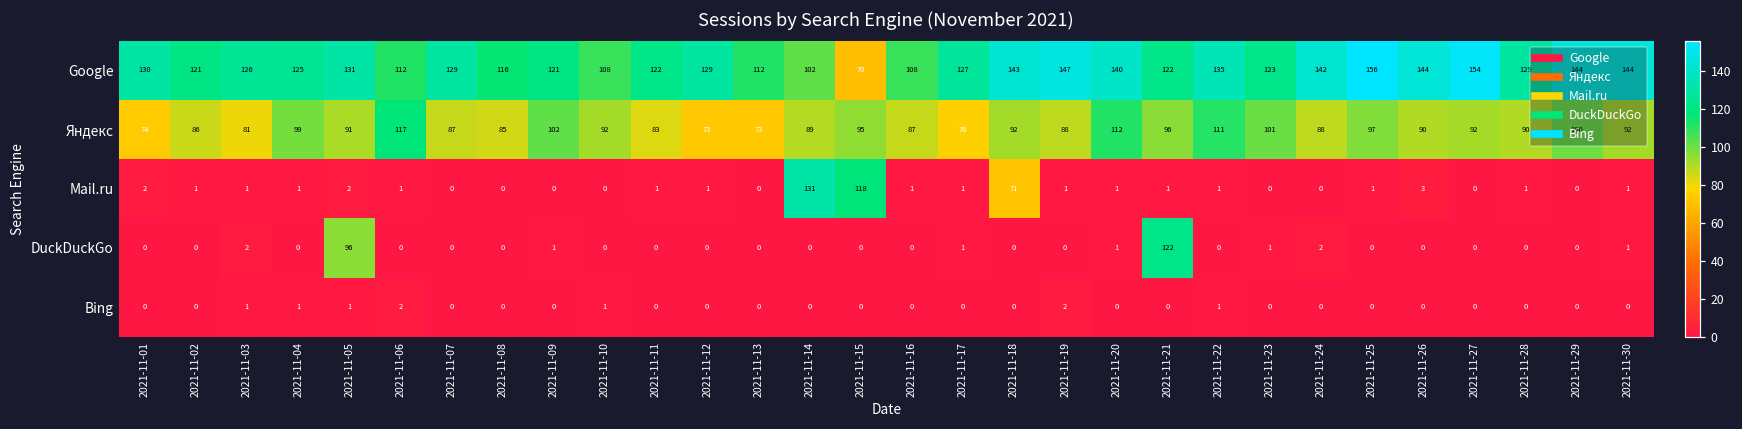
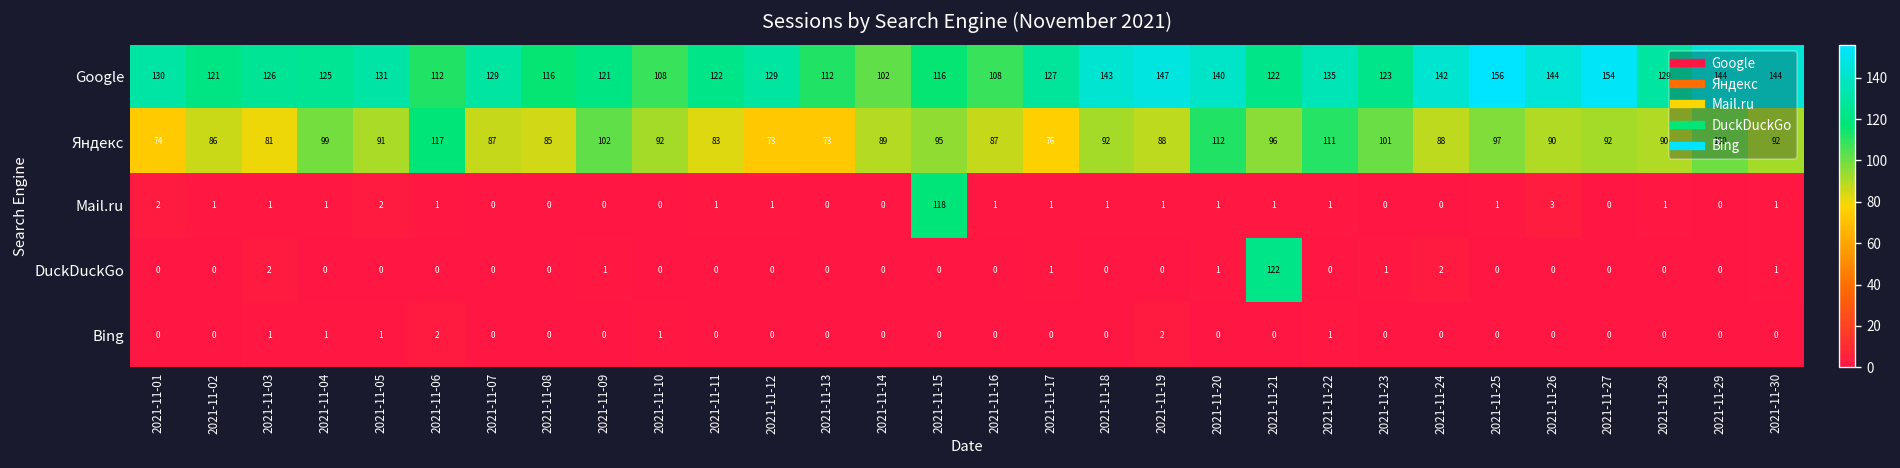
Google, 2021-11-15: 70 -> 116
Mail.ru, 2021-11-14: 131 -> 0
Mail.ru, 2021-11-18: 71 -> 1
DuckDuckGo, 2021-11-05: 96 -> 0
